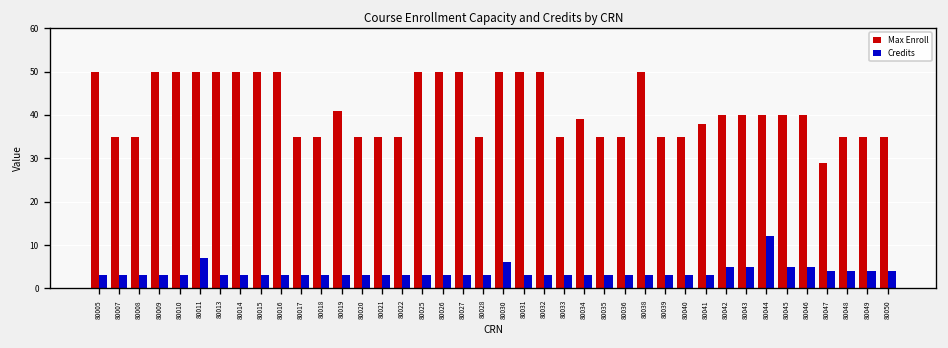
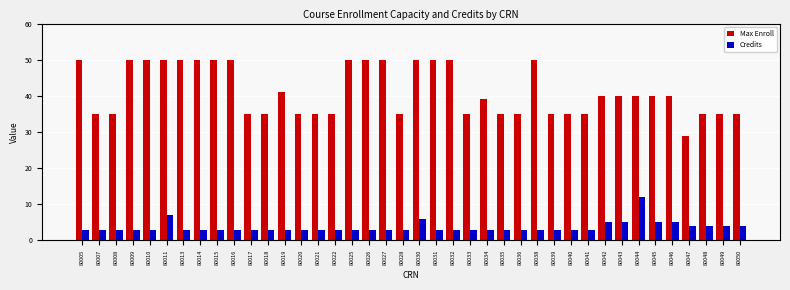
Max Enroll, 80041: 38 -> 35
